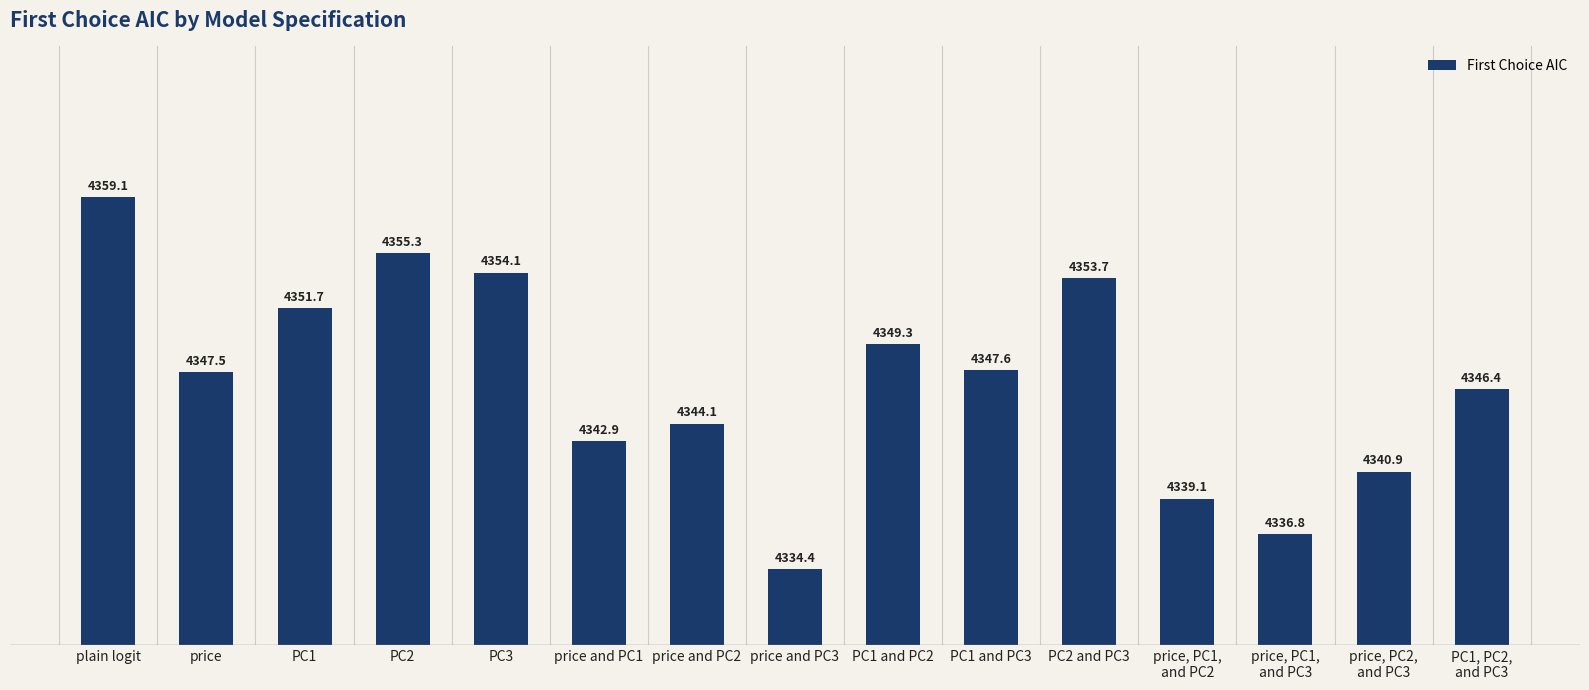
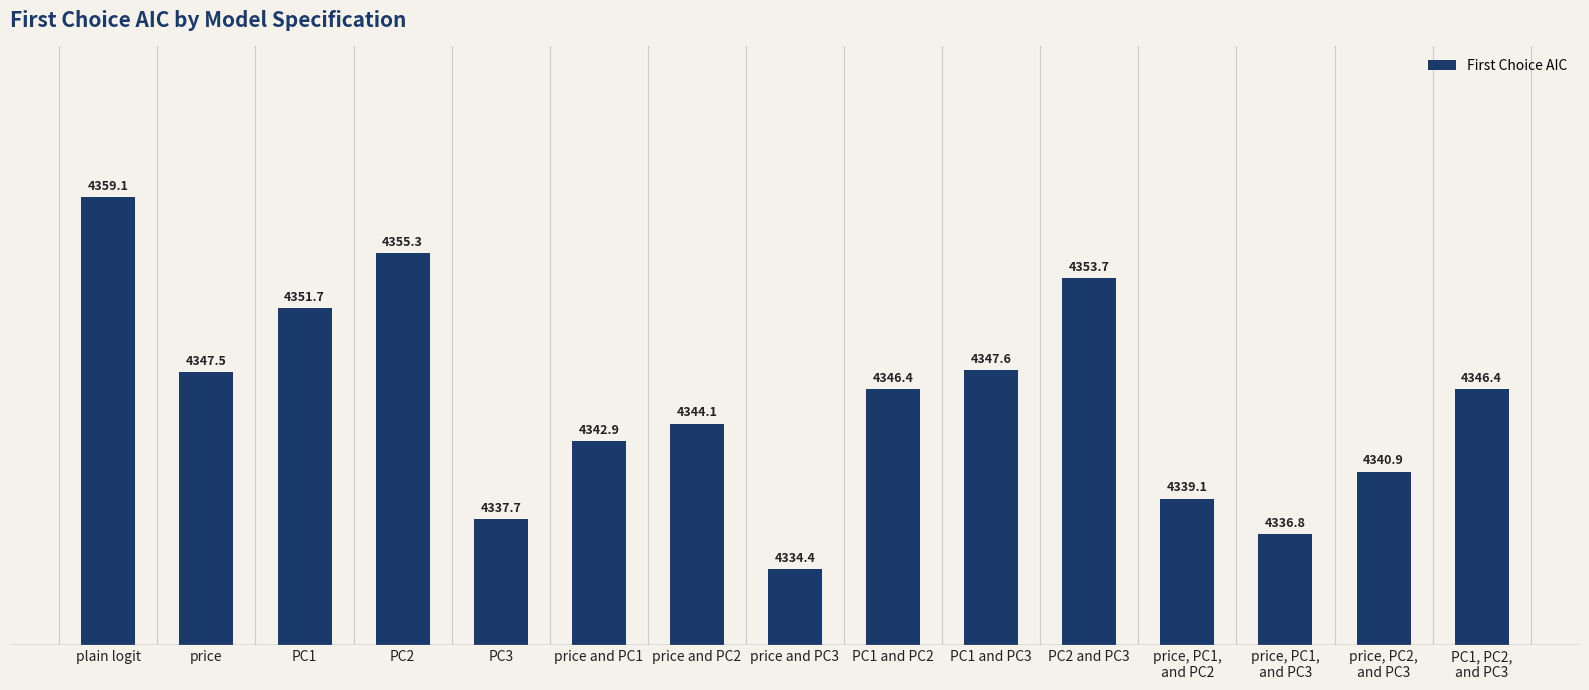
PC3: 4354.1 -> 4337.7
PC1 and PC2: 4349.3 -> 4346.4
